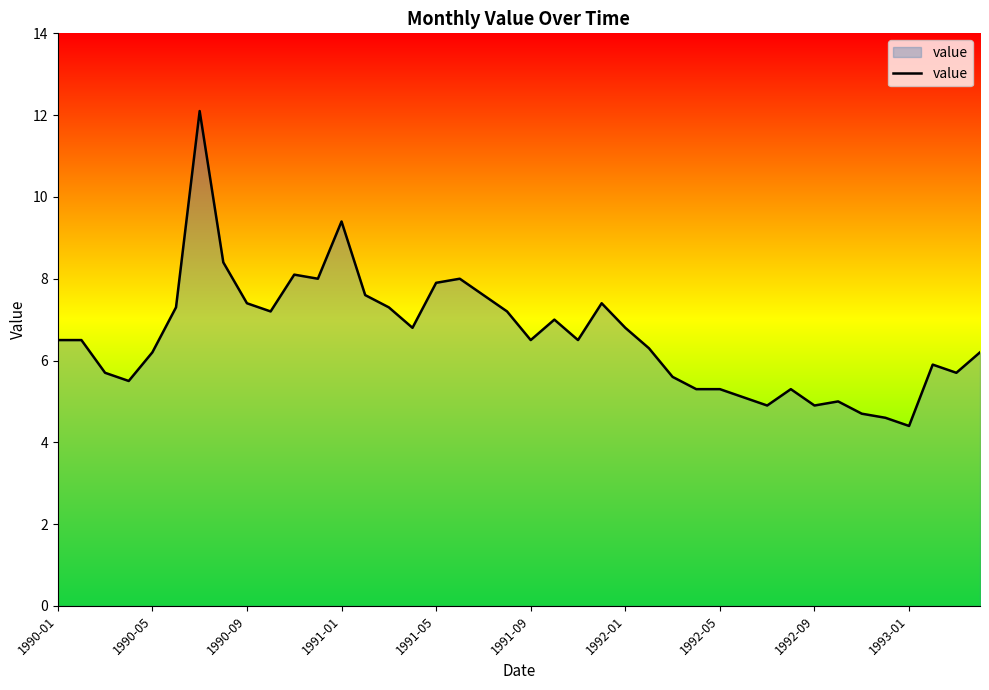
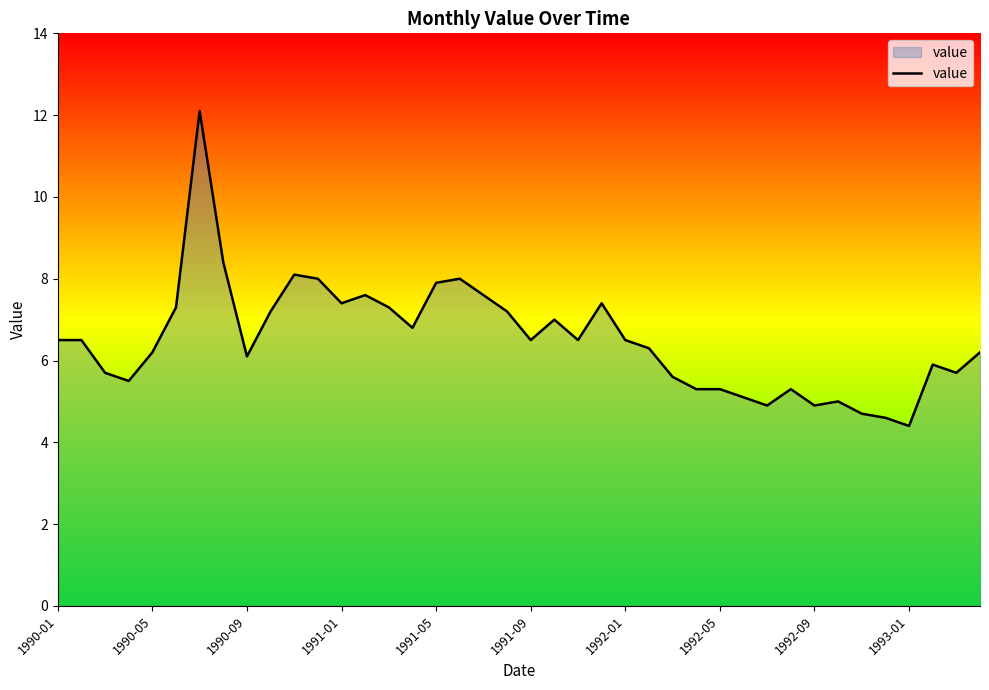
1990-09: 7.4 -> 6.1
1991-01: 9.4 -> 7.4
1992-01: 6.8 -> 6.5
